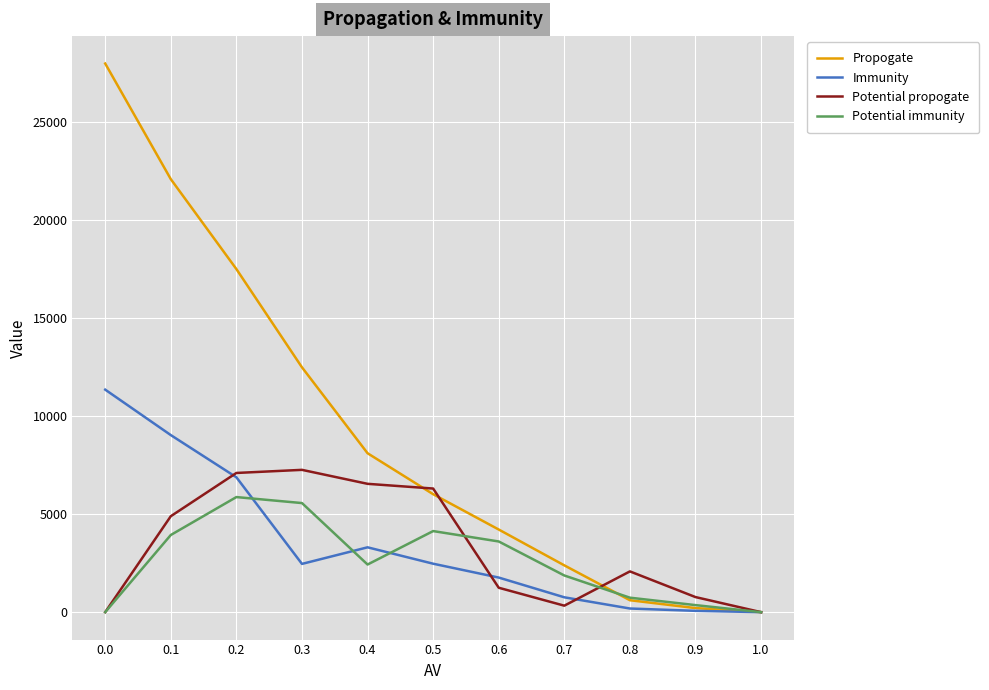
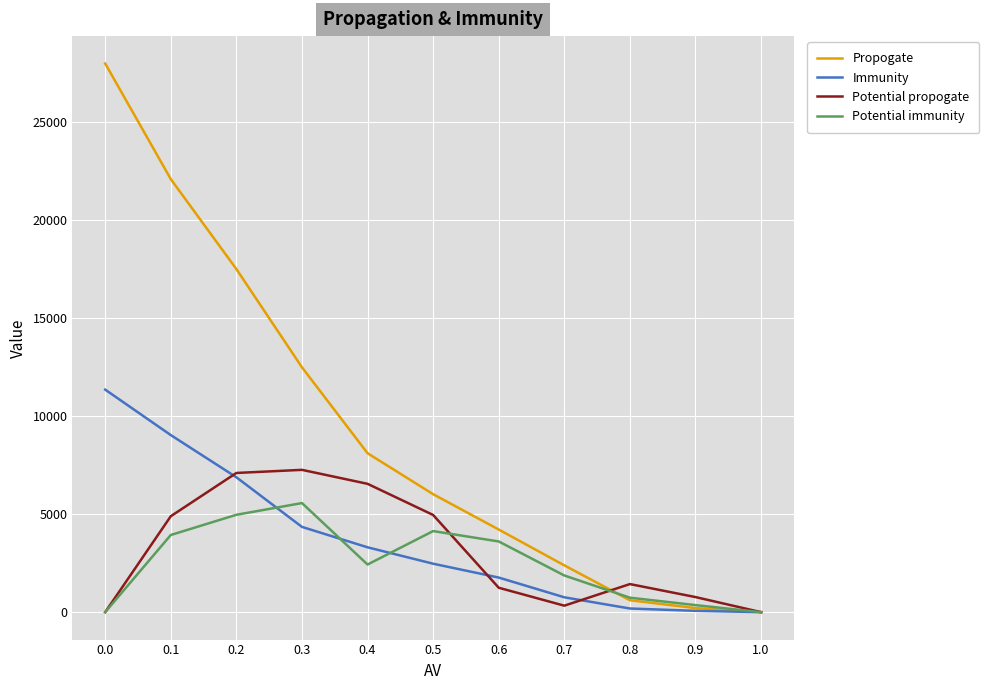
Potential immunity, 0.2: 5900 -> 5000
Immunity, 0.3: 2500 -> 4300
Potential propogate, 0.5: 6300 -> 5000
Potential propogate, 0.8: 2100 -> 1400
